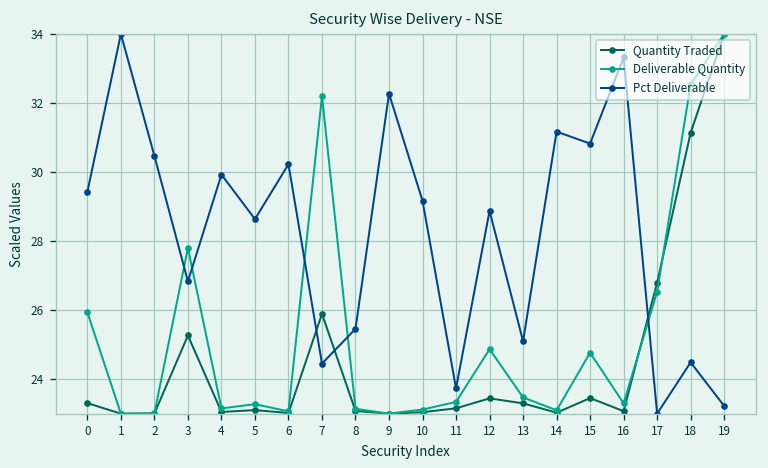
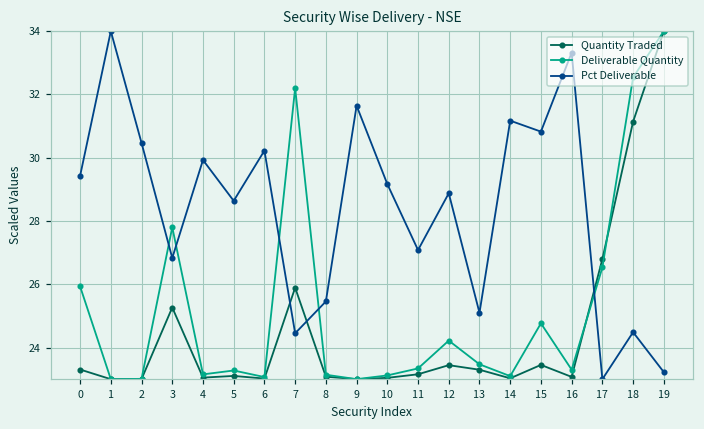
Pct Deliverable, 9: 32.3 -> 31.6
Pct Deliverable, 11: 23.7 -> 27.1
Deliverable Quantity, 12: 24.9 -> 24.2
